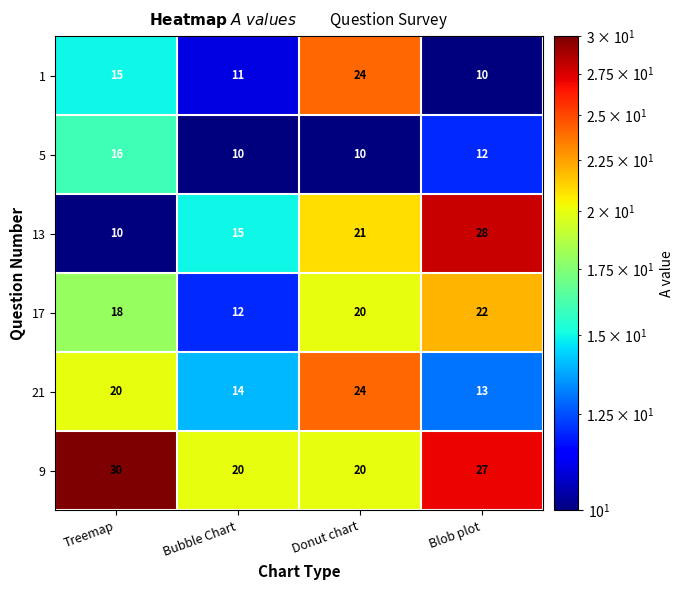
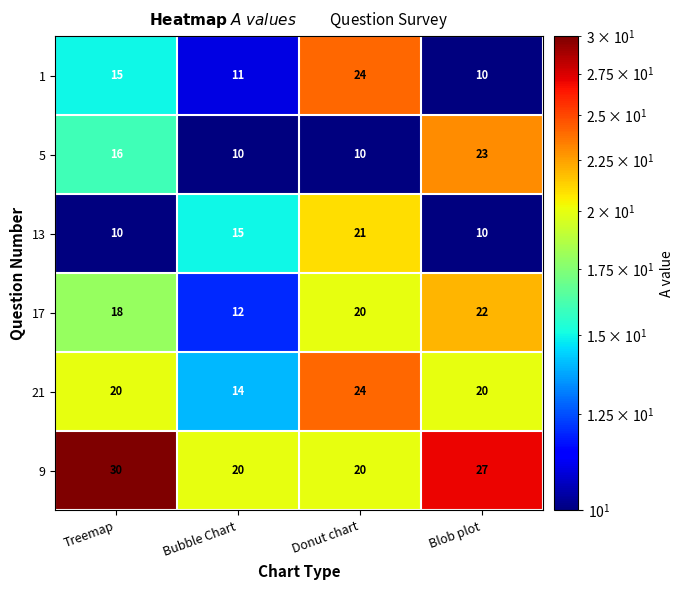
5, Blob plot: 12 -> 23
13, Blob plot: 28 -> 10
21, Blob plot: 13 -> 20
